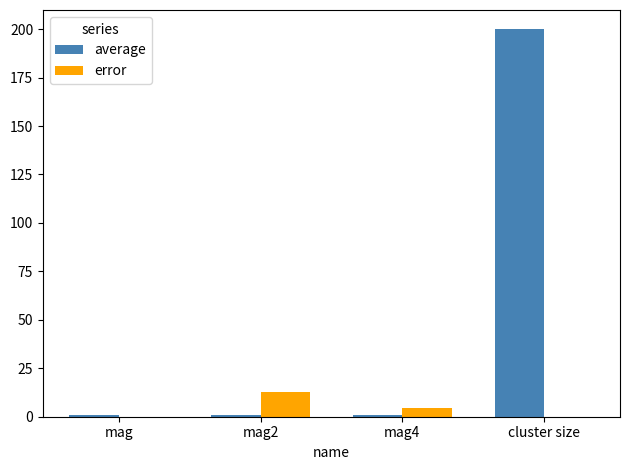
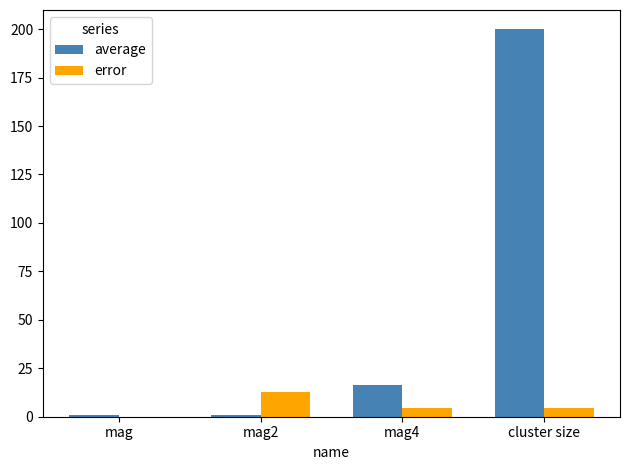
average, mag4: 1 -> 17
error, cluster size: 0 -> 5
